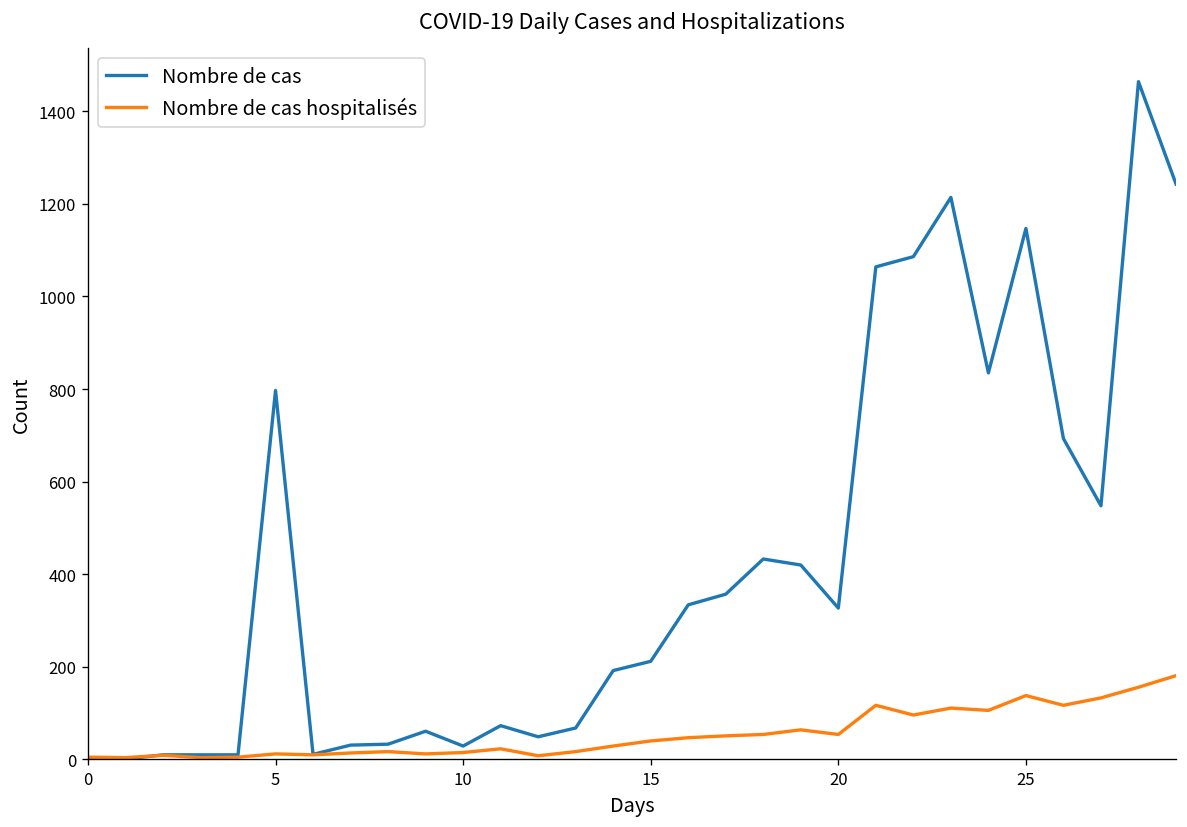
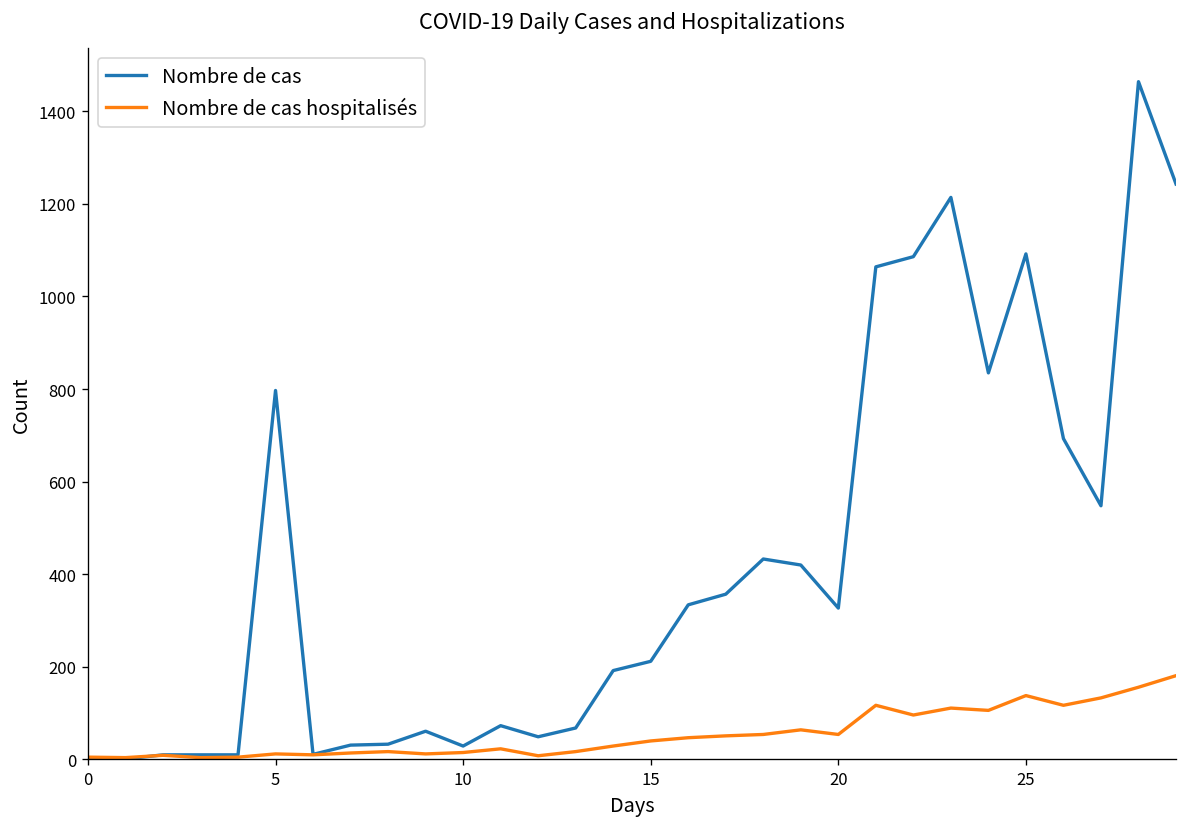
Nombre de cas, 25: 1150 -> 1090
